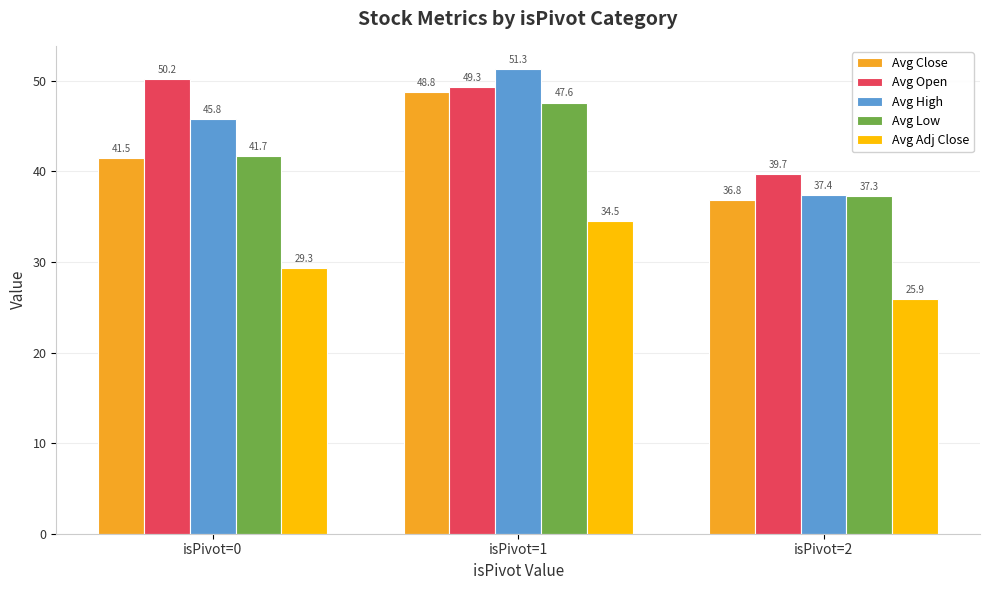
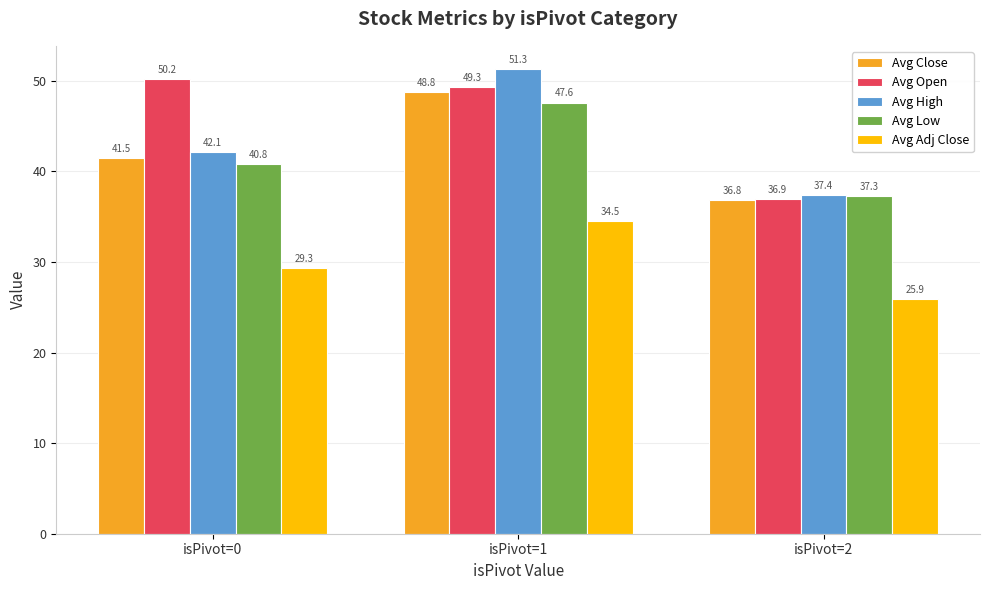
Avg High, isPivot=0: 45.8 -> 42.1
Avg Low, isPivot=0: 41.7 -> 40.8
Avg Open, isPivot=2: 39.7 -> 36.9
